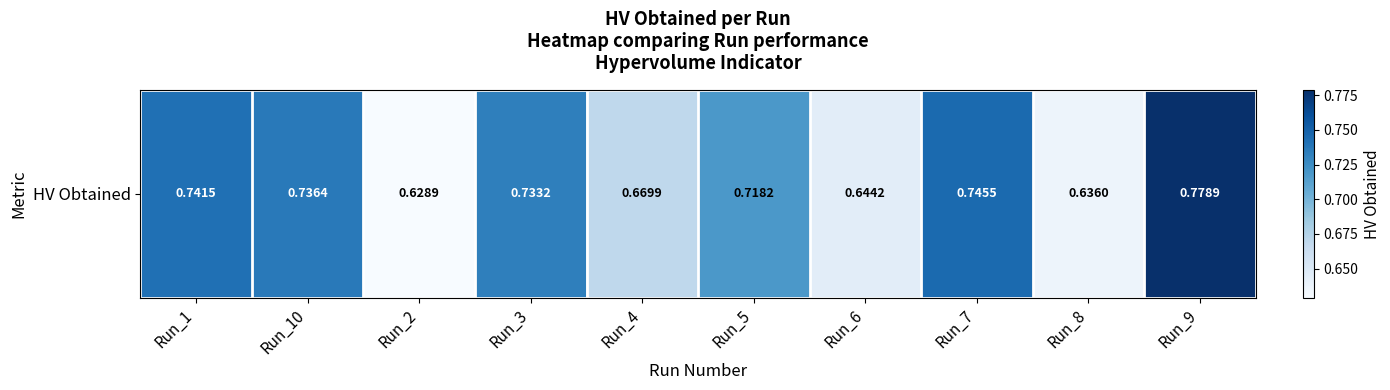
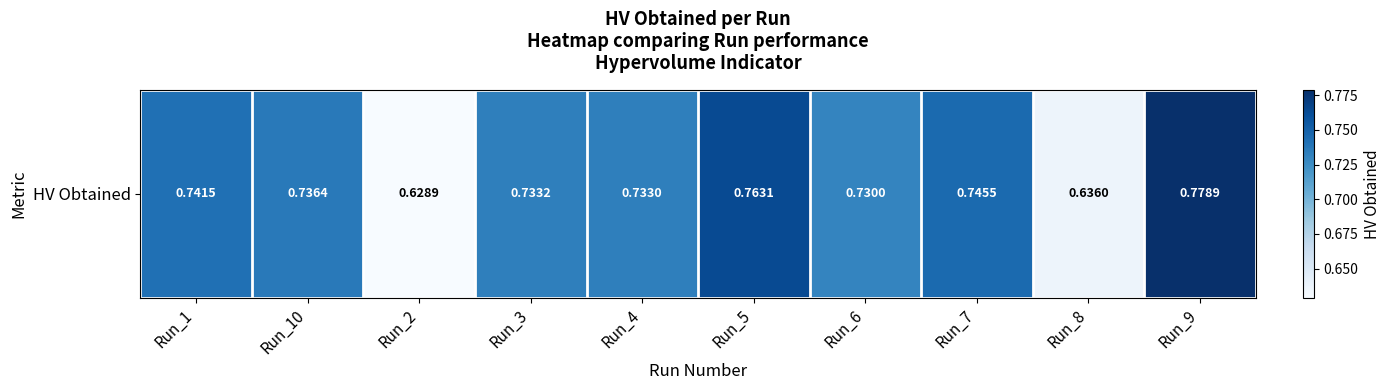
HV Obtained, Run_4: 0.6699 -> 0.7330
HV Obtained, Run_5: 0.7182 -> 0.7631
HV Obtained, Run_6: 0.6442 -> 0.7300
